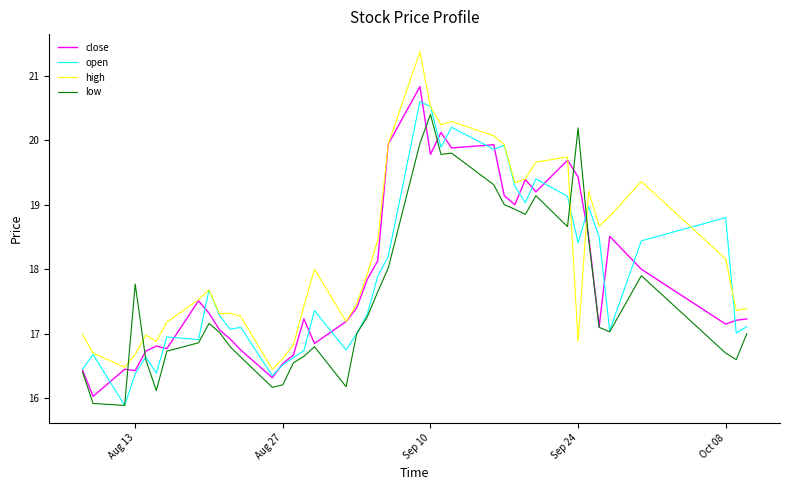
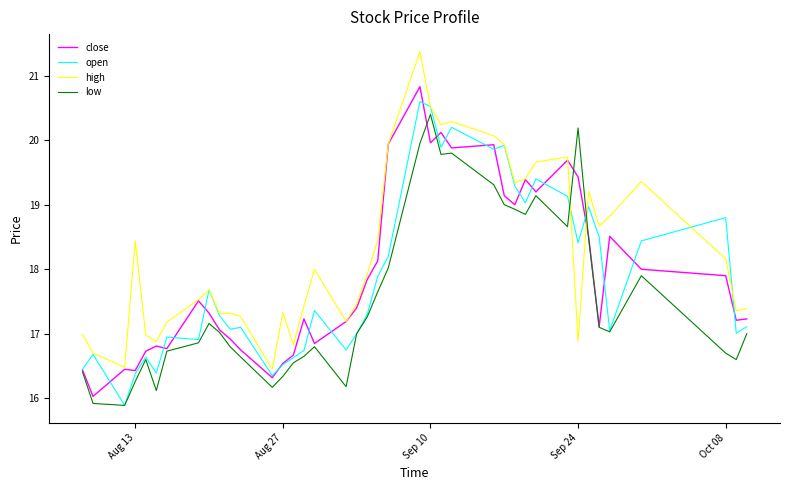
high, Aug 13: 16.7 -> 18.4
low, Aug 13: 17.8 -> 16.3
high, Aug 27: 16.6 -> 17.3
low, Aug 27: 16.2 -> 16.3
close, Sep 10: 19.8 -> 20.0
close, Oct 08: 17.2 -> 17.9
